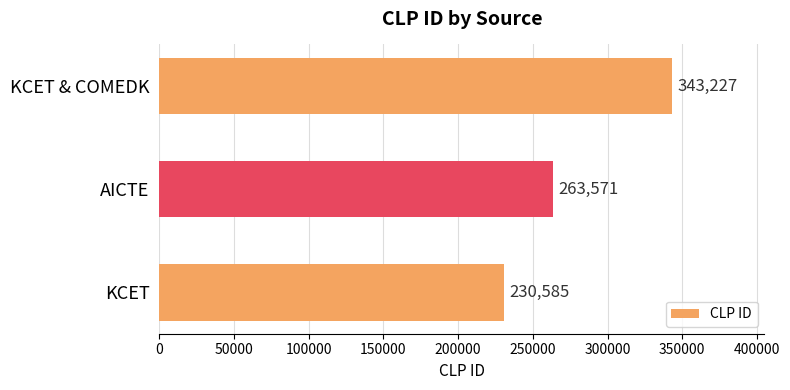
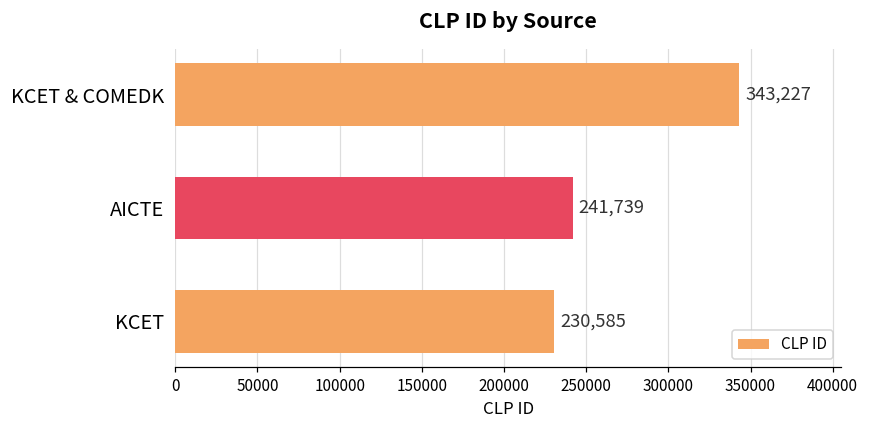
AICTE: 263,571 -> 241,739
